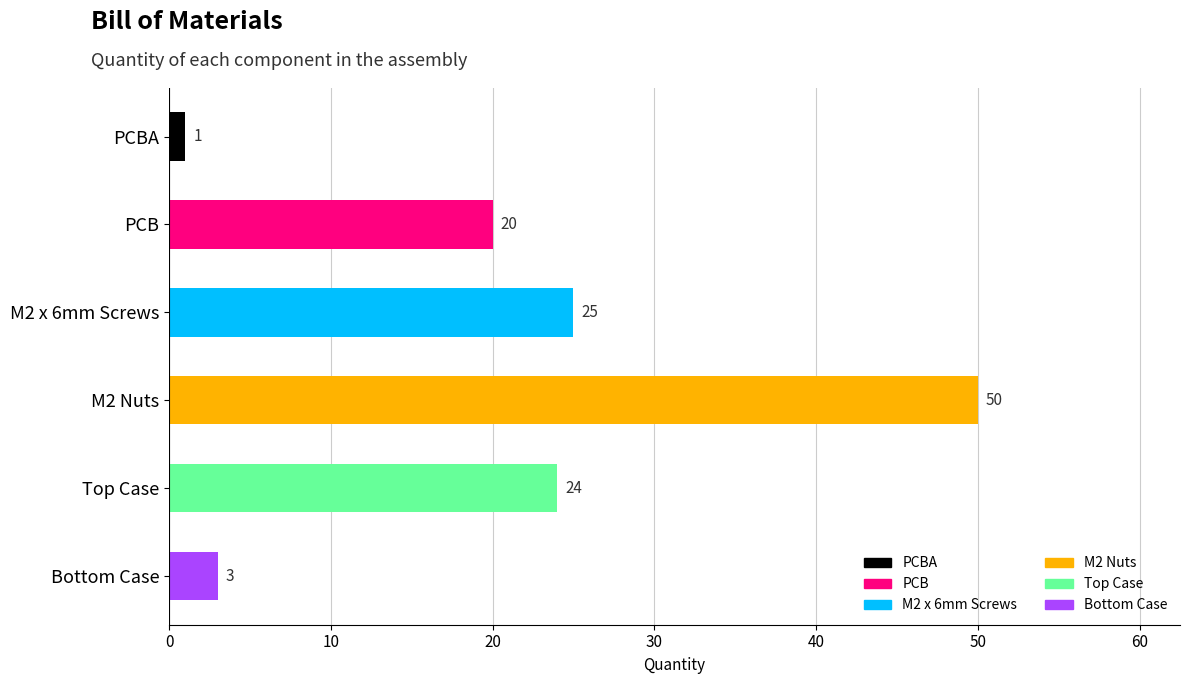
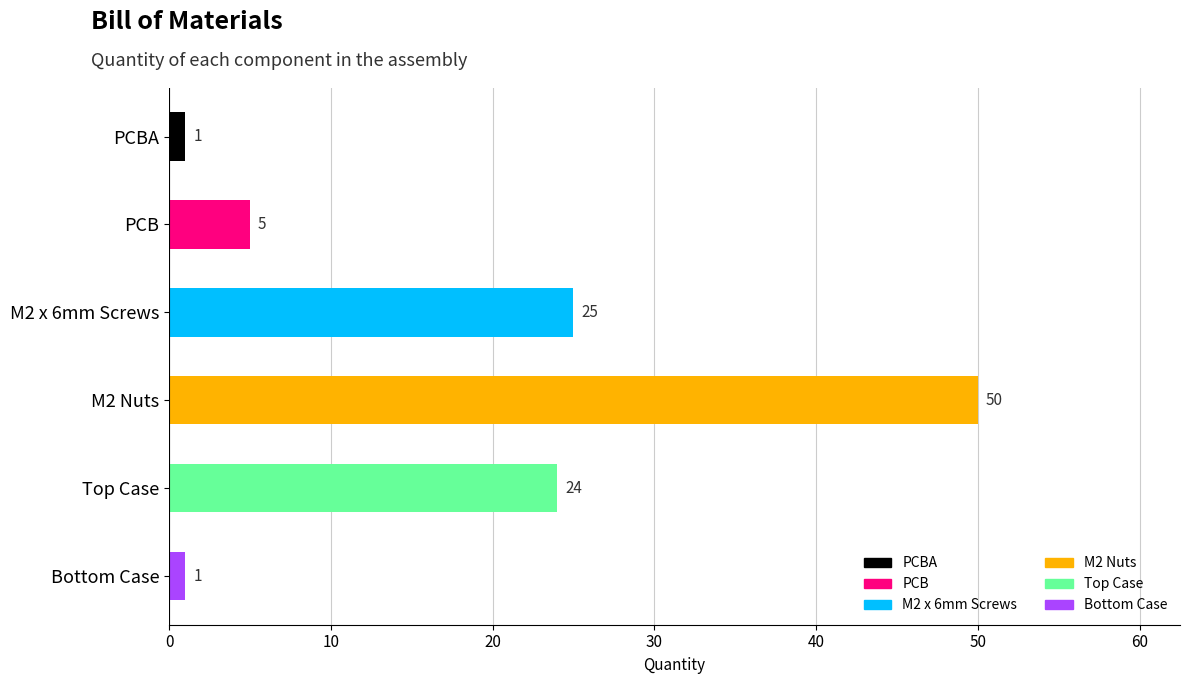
PCB: 20 -> 5
Bottom Case: 3 -> 1
